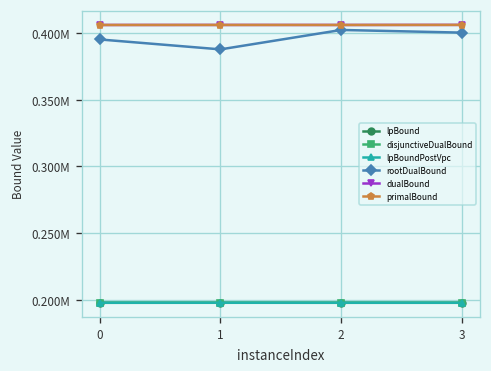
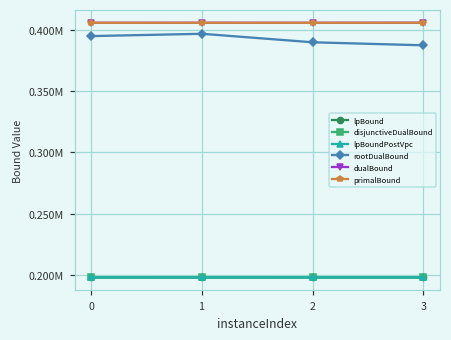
rootDualBound, 1: 388000 -> 397000
rootDualBound, 2: 402000 -> 390000
rootDualBound, 3: 400000 -> 388000
